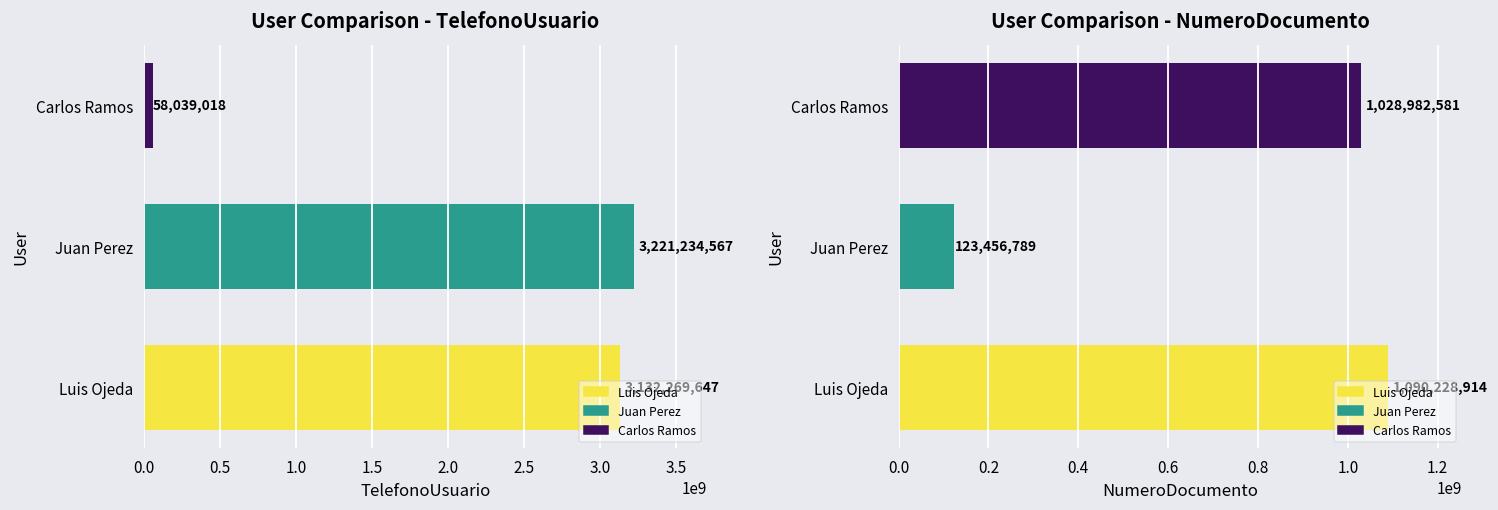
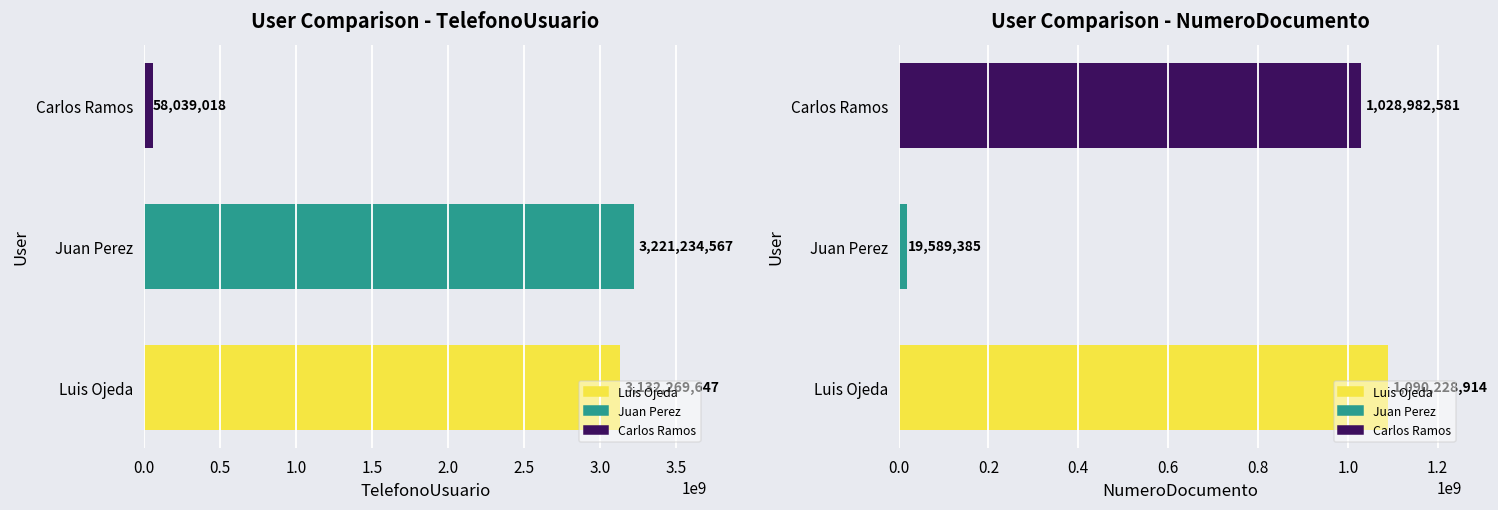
User Comparison - NumeroDocumento, Juan Perez: 123,456,789 -> 19,589,385
